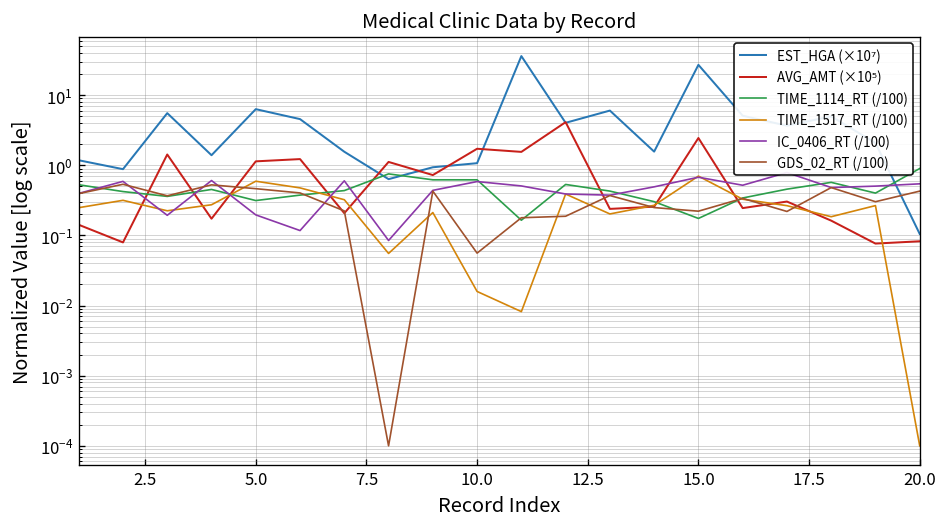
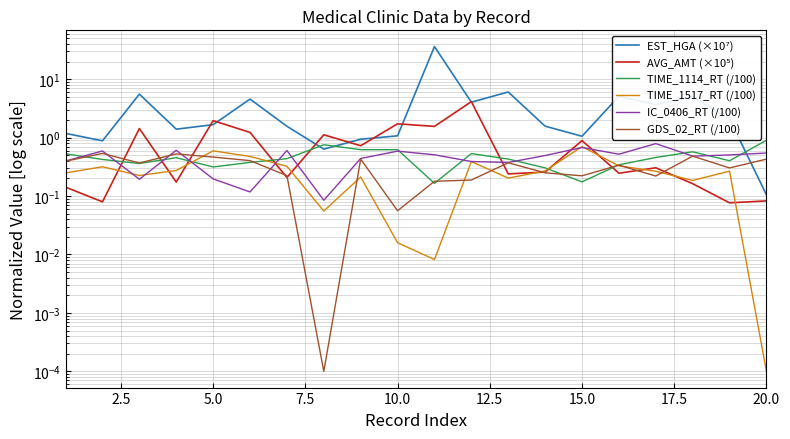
EST_HGA (×10⁷), 5.0: 6 -> 1.7
AVG_AMT (×10⁵), 5.0: 1.1 -> 2.0
EST_HGA (×10⁷), 15.0: 30 -> 1.1
AVG_AMT (×10⁵), 15.0: 2.5 -> 0.9
